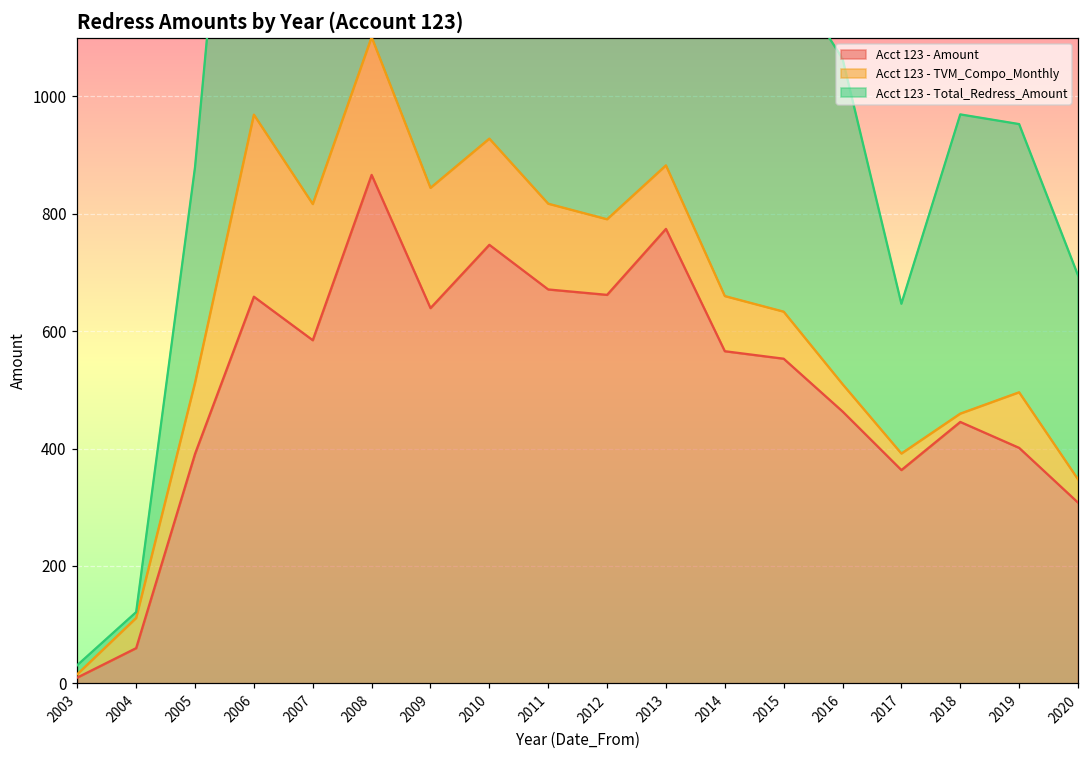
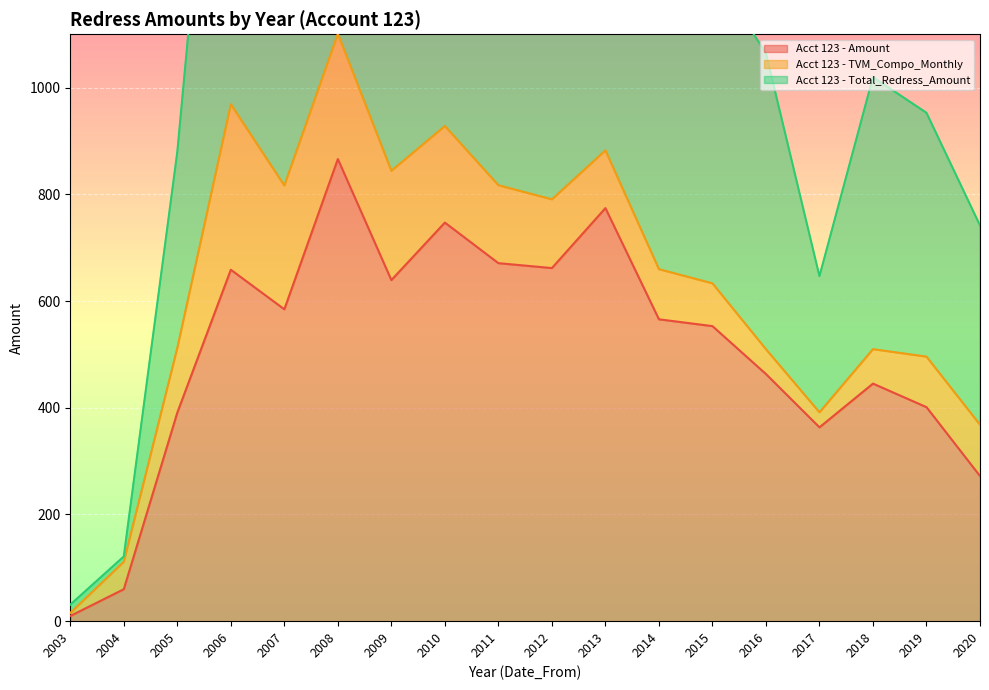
Acct 123 - TVM_Compo_Monthly, 2018: 10 -> 60
Acct 123 - Amount, 2020: 310 -> 270
Acct 123 - TVM_Compo_Monthly, 2020: 40 -> 100
Acct 123 - Total_Redress_Amount, 2020: 350 -> 370
